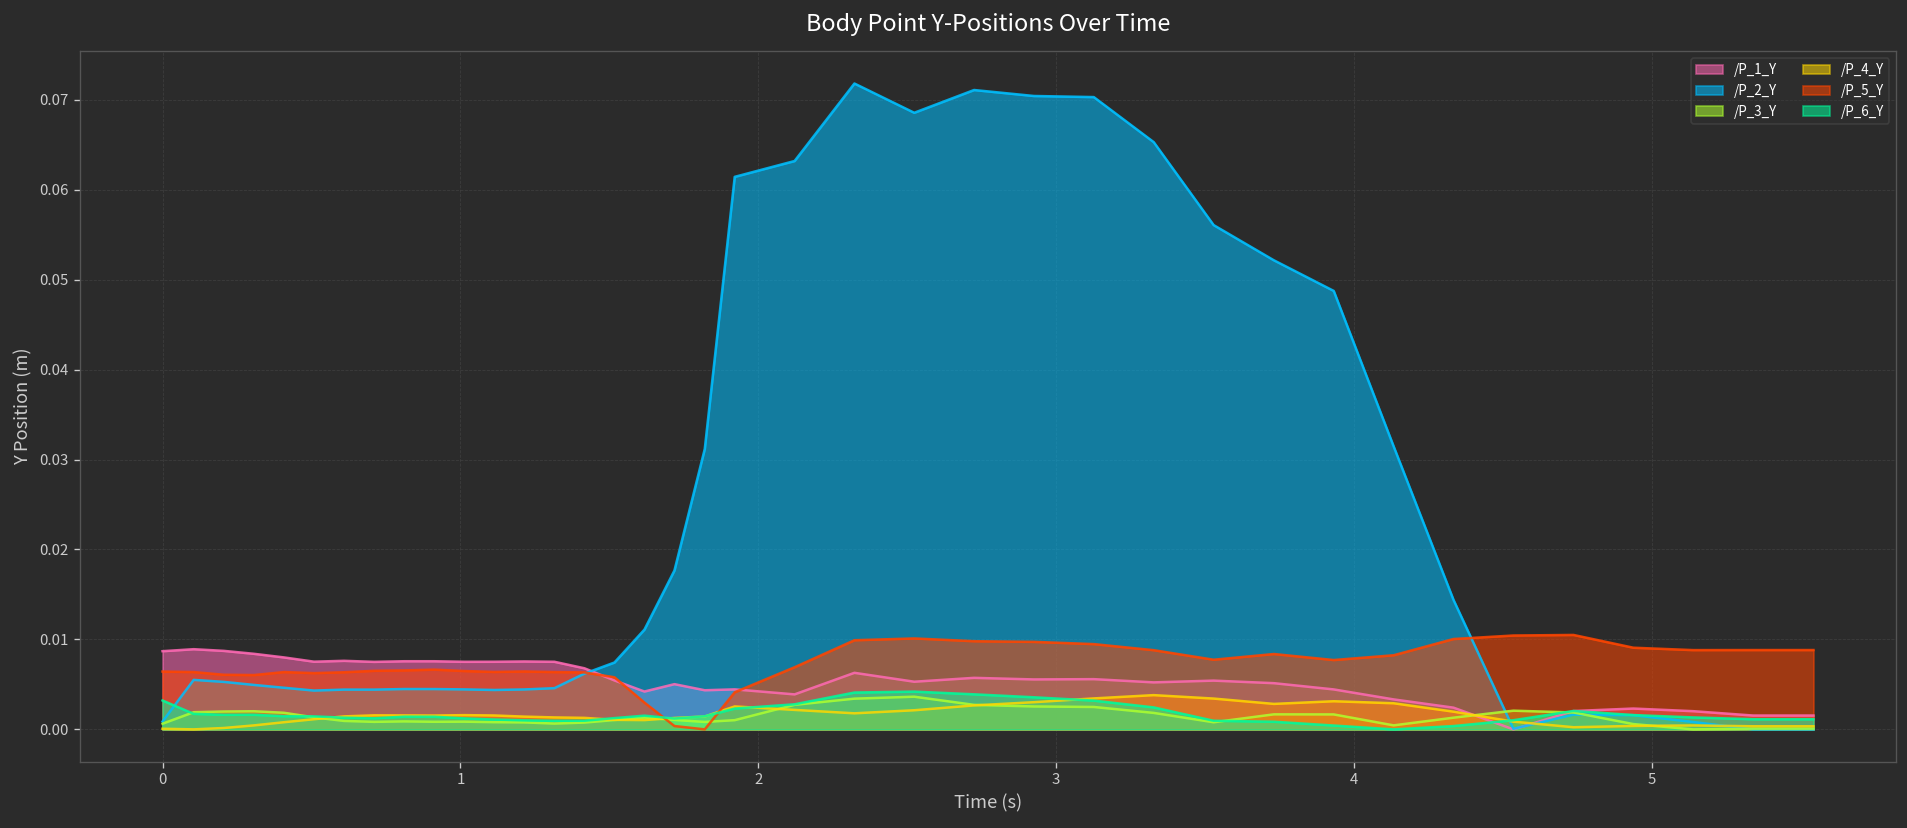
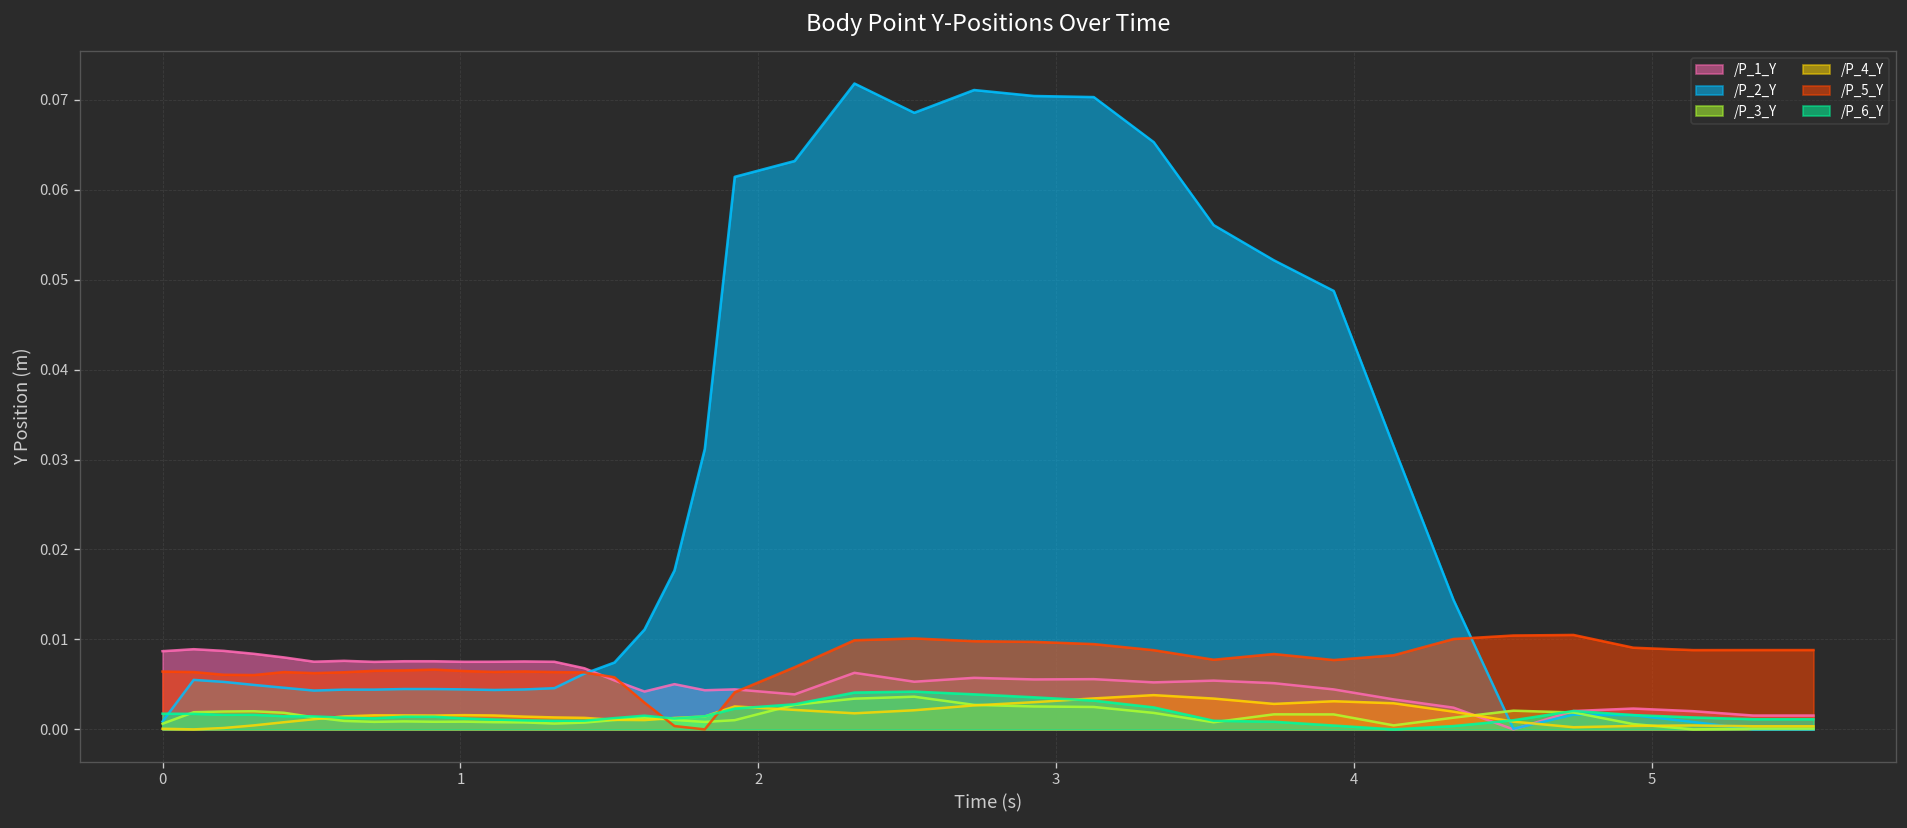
/P_6_Y, 0: 0.003 -> 0.002
